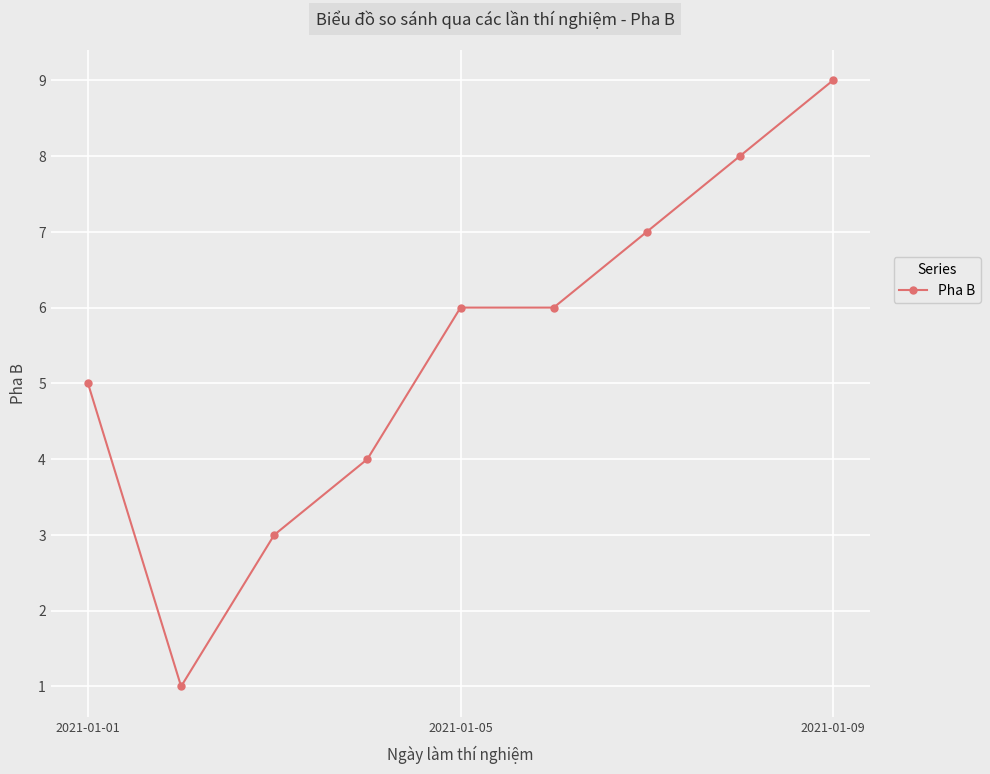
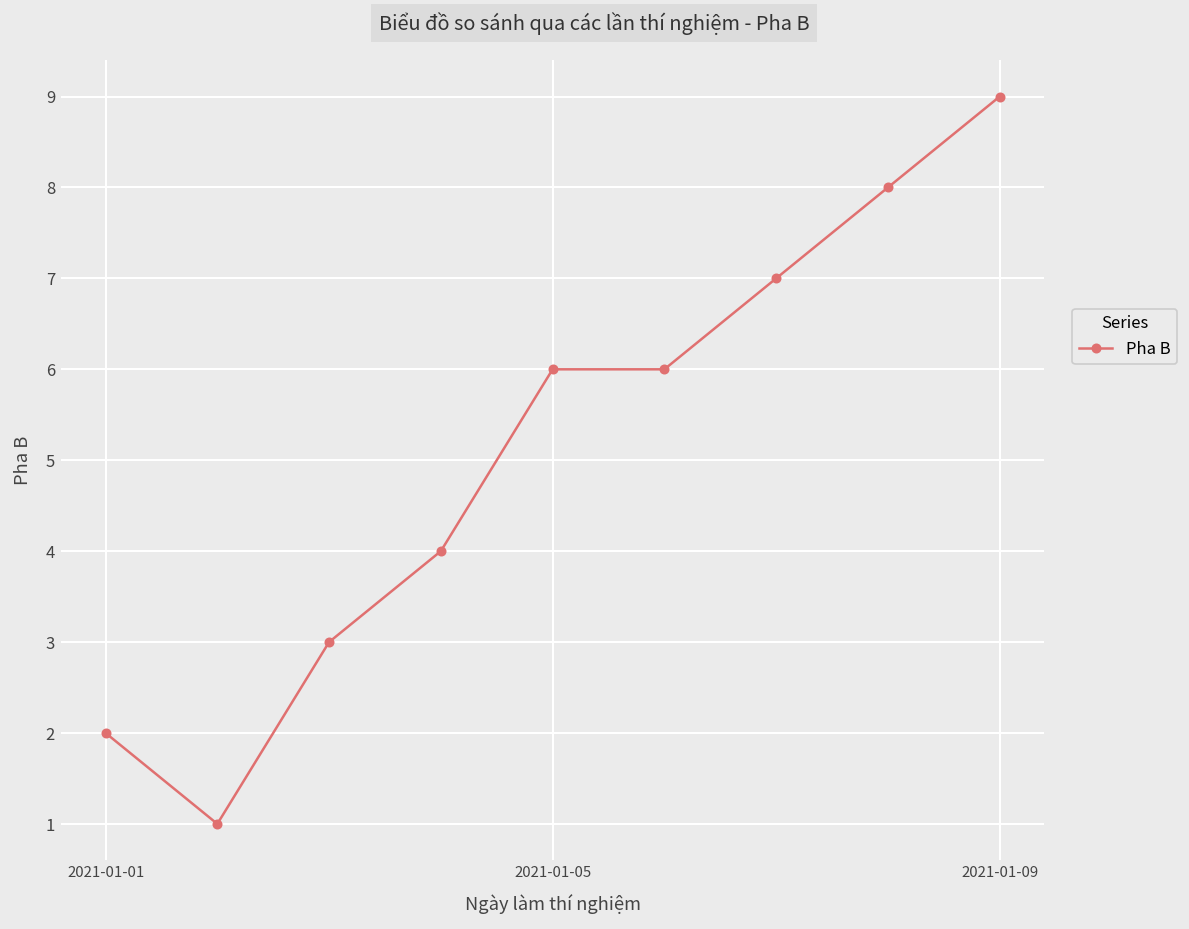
2021-01-01: 5 -> 2
